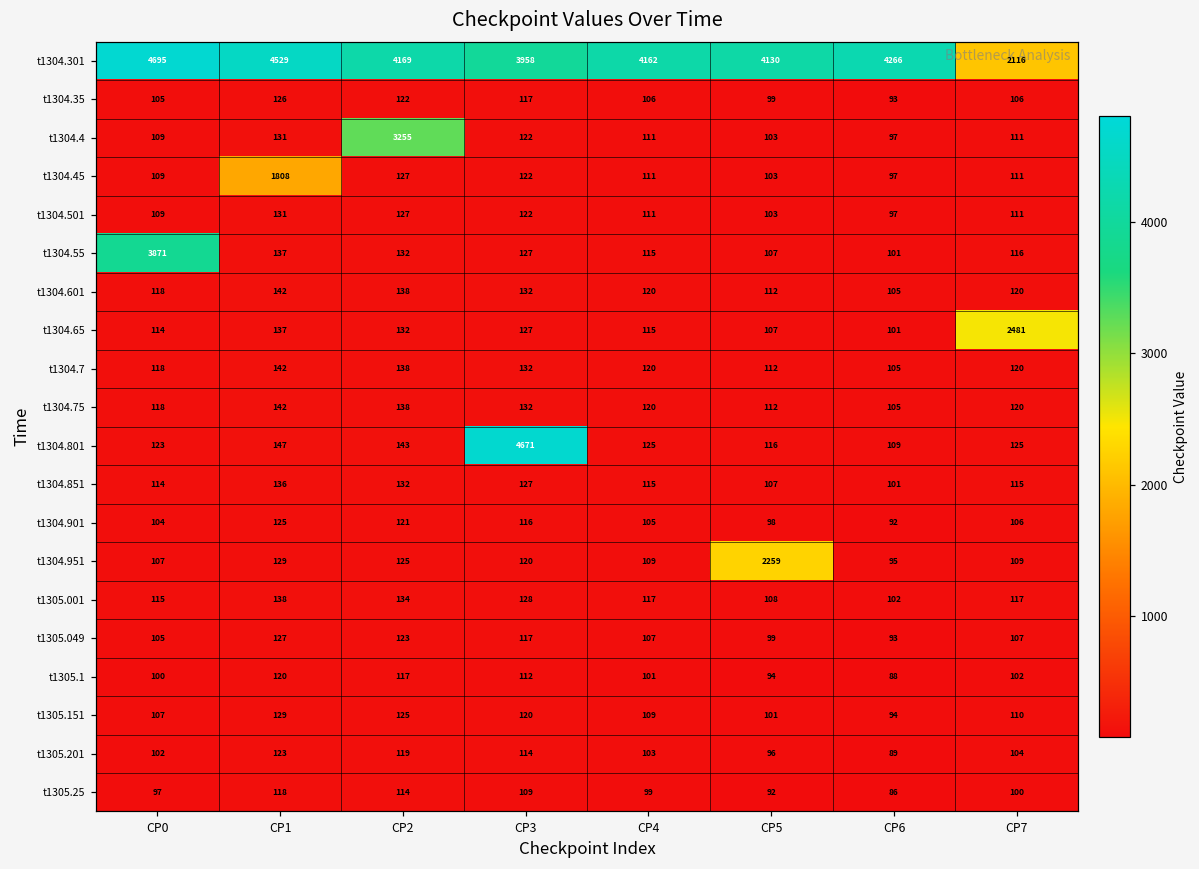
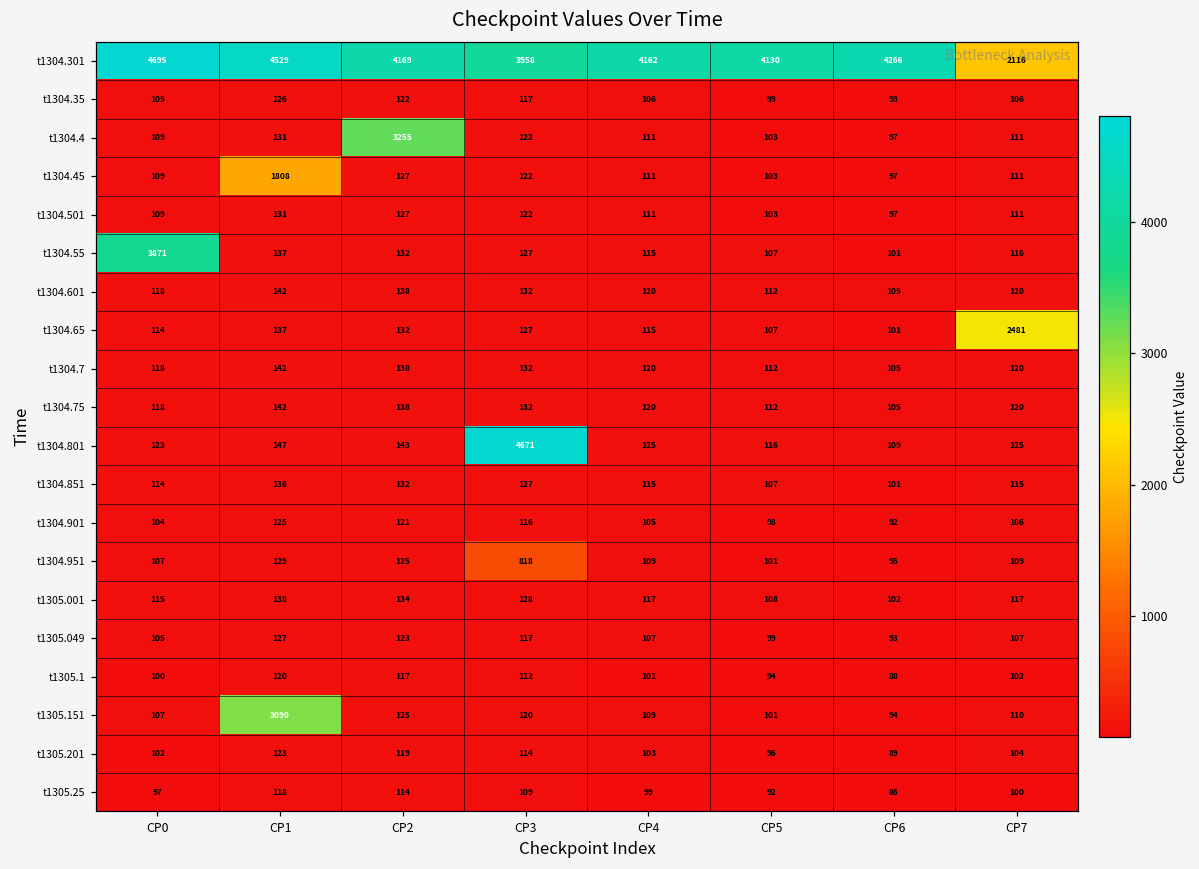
t1304.951, CP3: 120 -> 818
t1304.951, CP5: 2259 -> 101
t1305.151, CP1: 129 -> 3090
